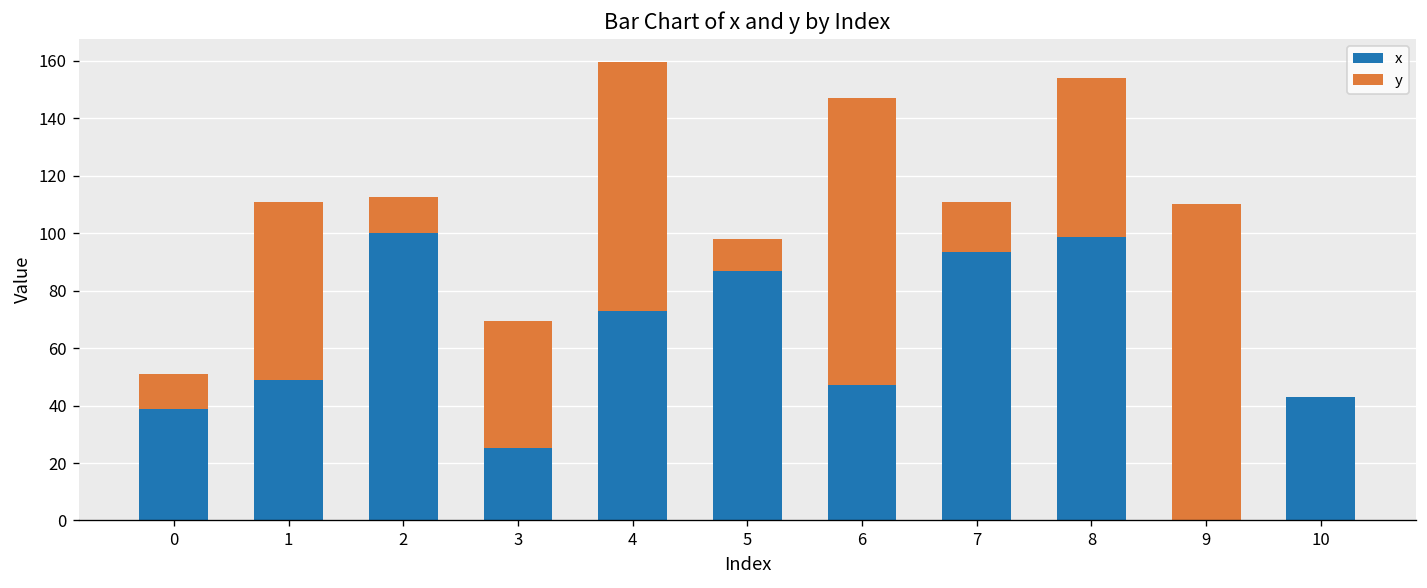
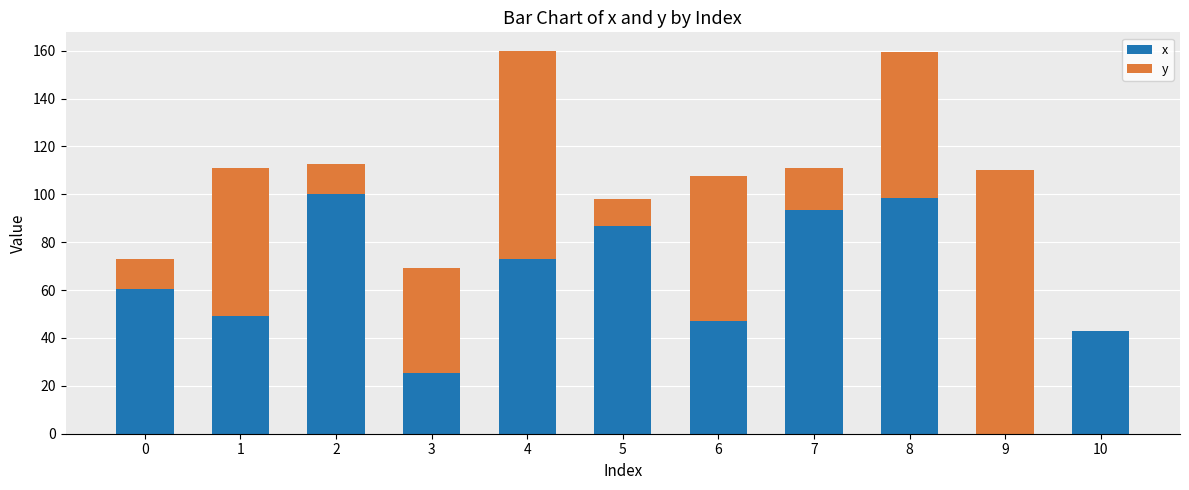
x, 0: 39 -> 61
y, 6: 100 -> 61
y, 8: 55 -> 61
